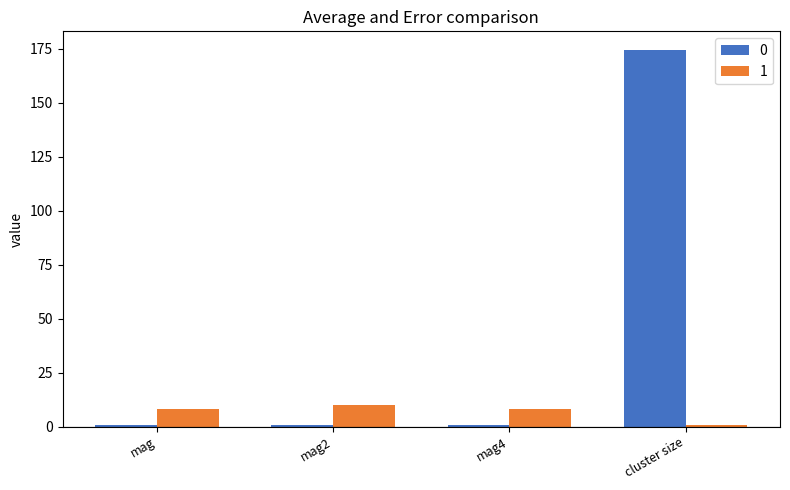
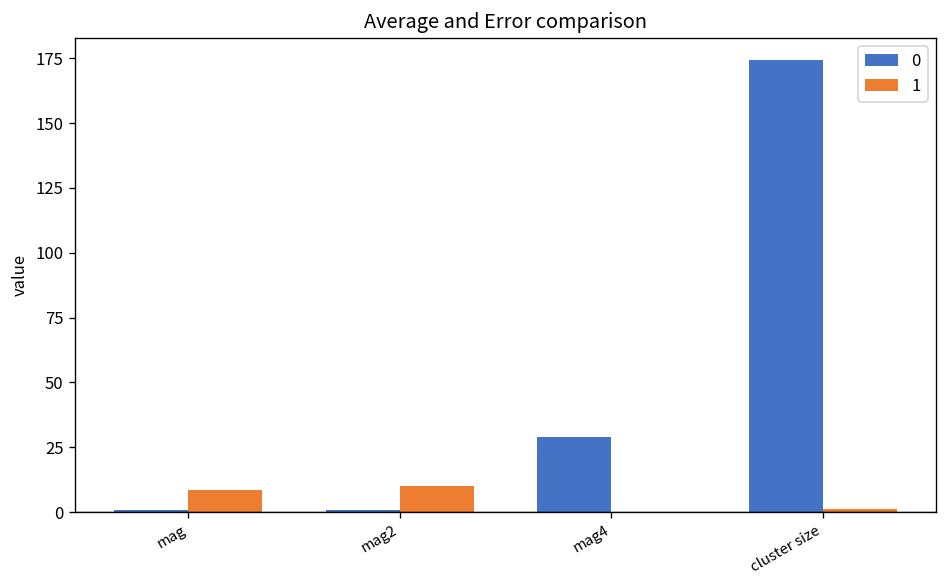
0, mag4: 1 -> 29
1, mag4: 8 -> 0
